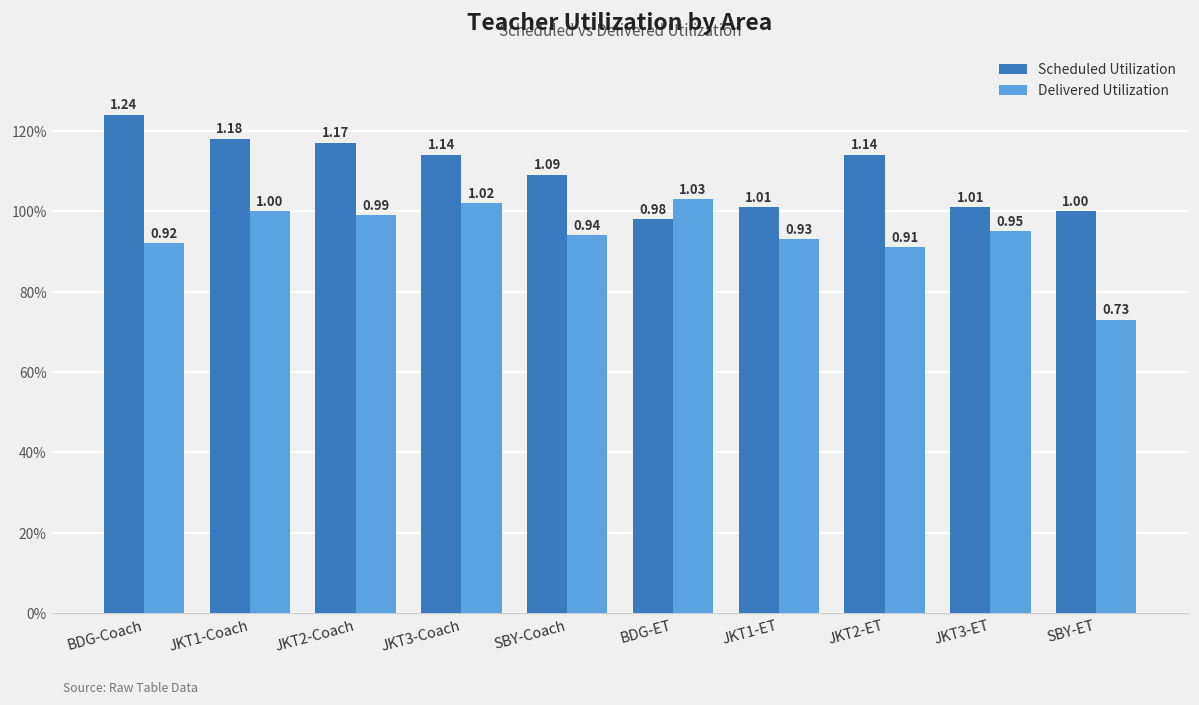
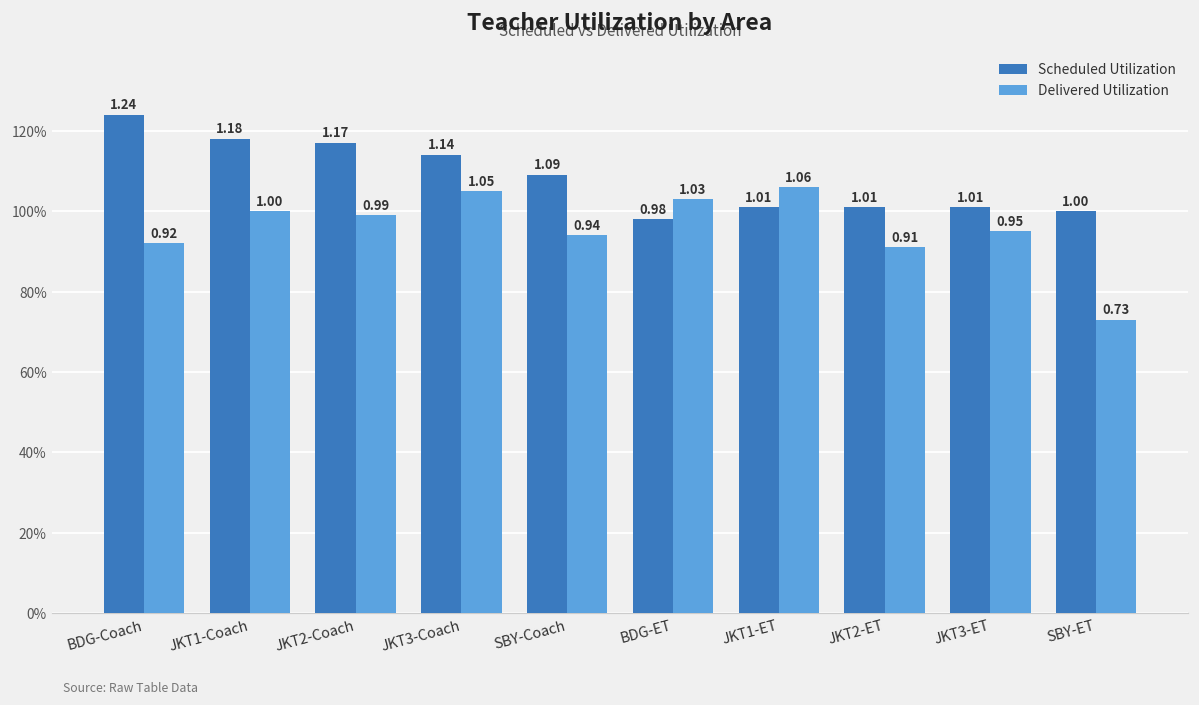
Delivered Utilization, JKT3-Coach: 1.02 -> 1.05
Delivered Utilization, JKT1-ET: 0.93 -> 1.06
Scheduled Utilization, JKT2-ET: 1.14 -> 1.01
